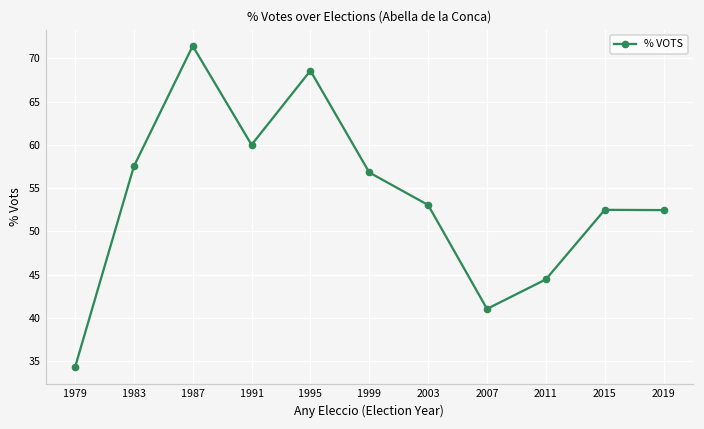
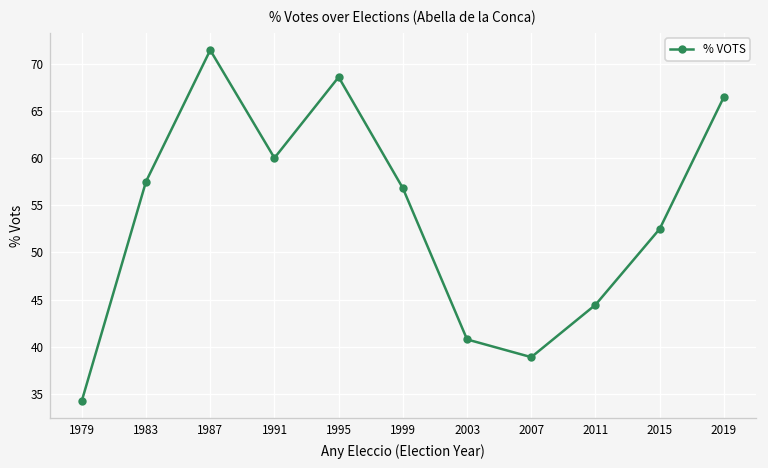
2003: 53 -> 41
2007: 41 -> 39
2019: 52 -> 66
